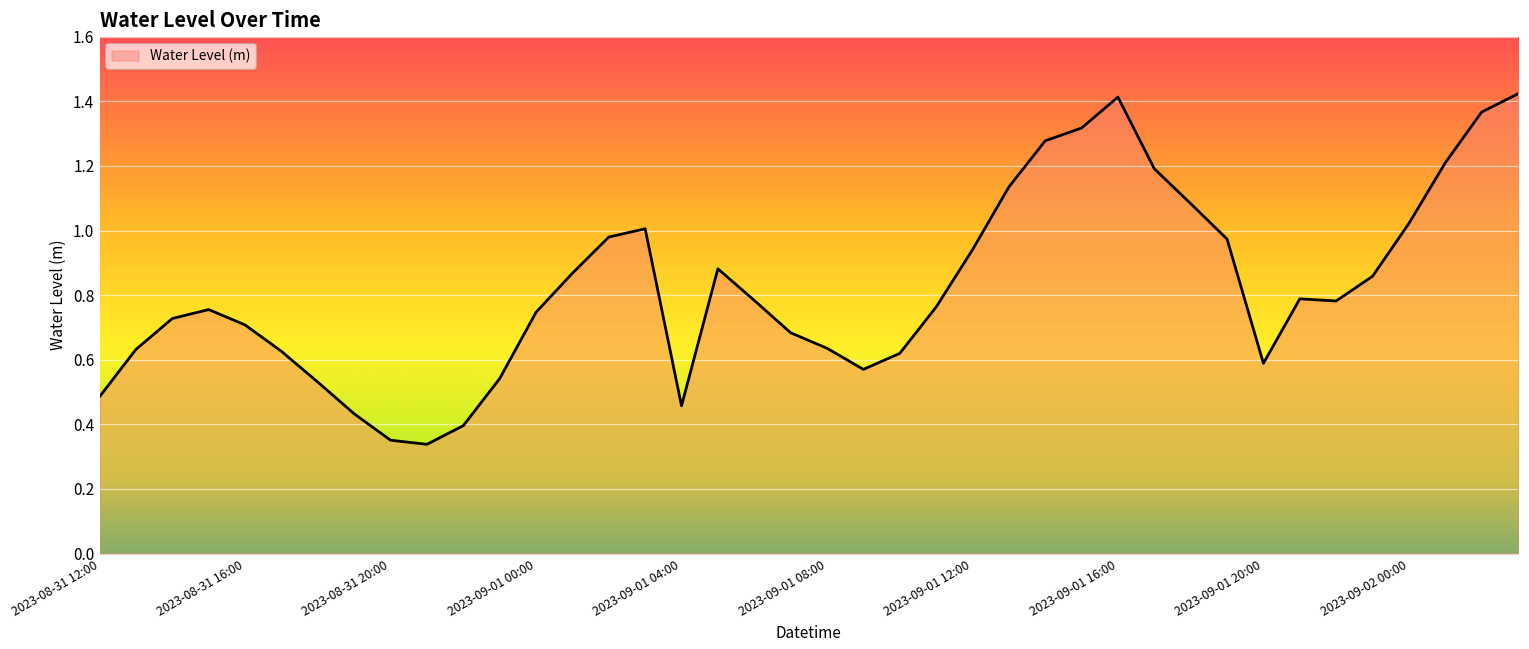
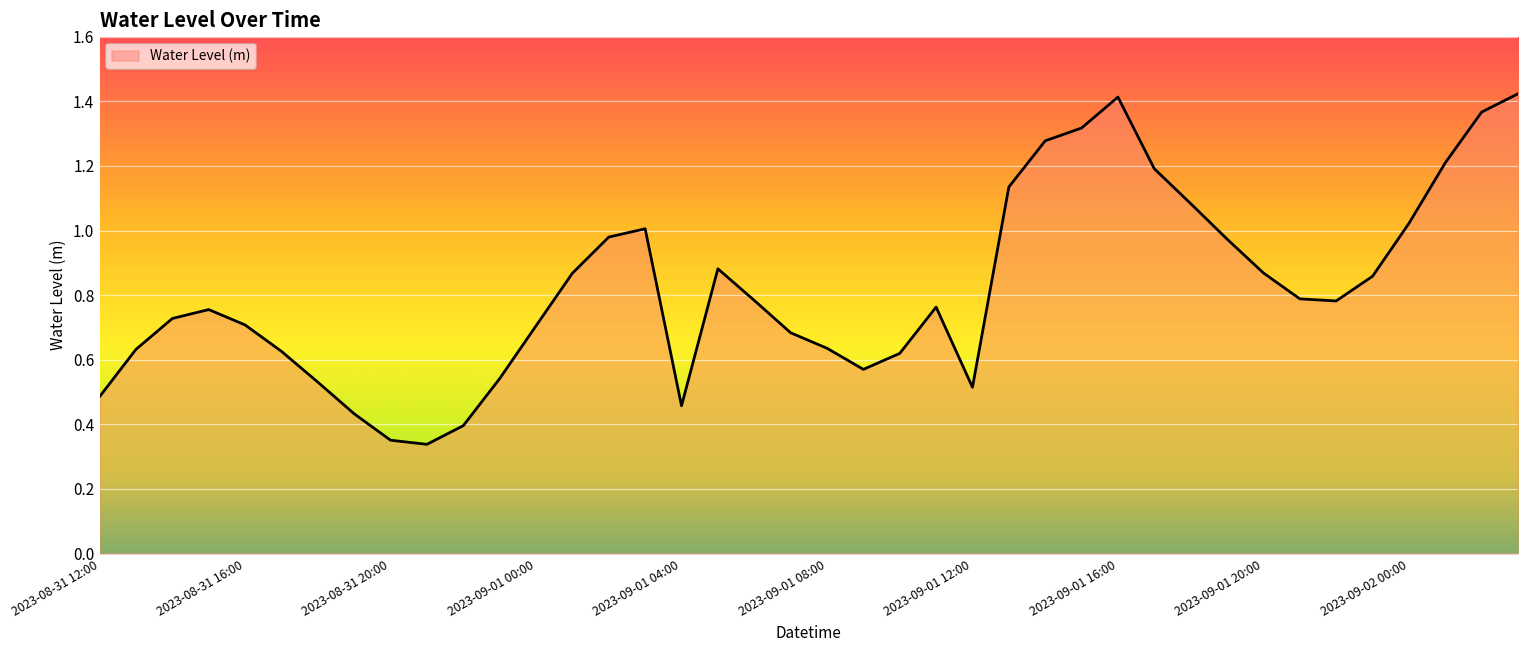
2023-09-01 00:00: 0.75 -> 0.71
2023-09-01 12:00: 0.94 -> 0.51
2023-09-01 20:00: 0.59 -> 0.87
